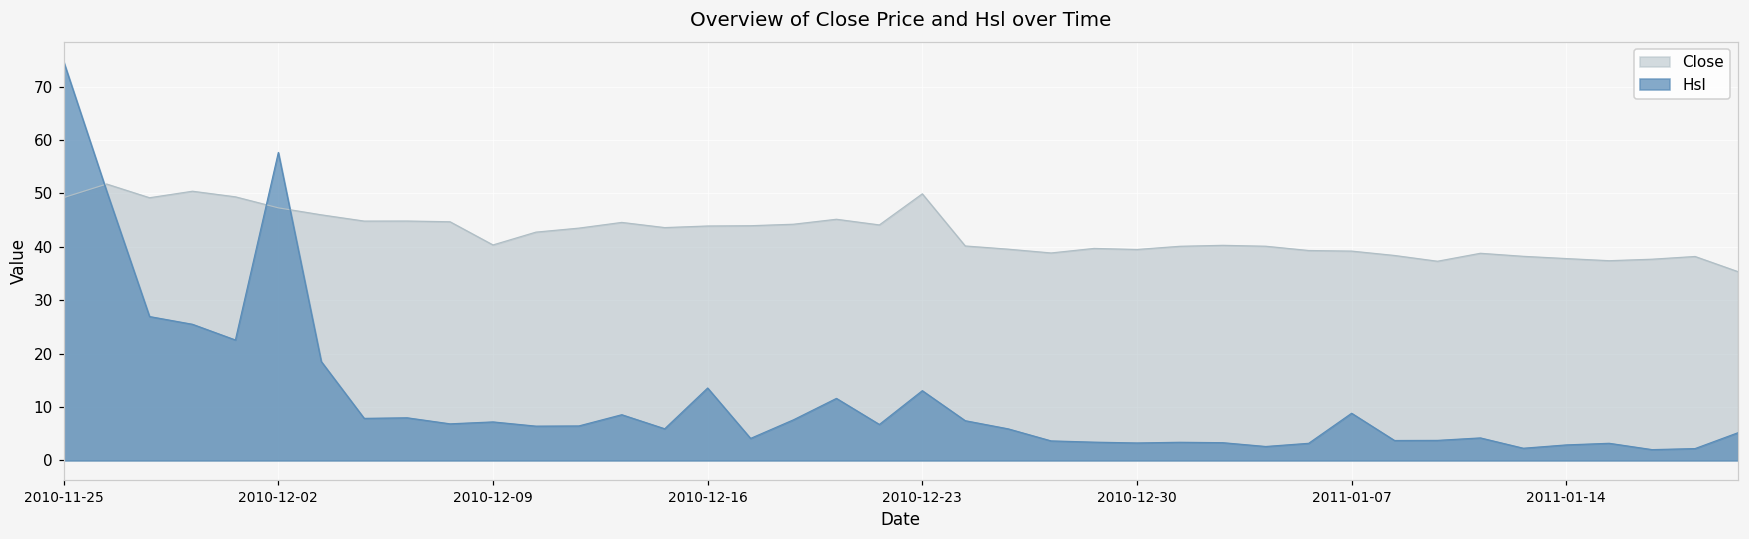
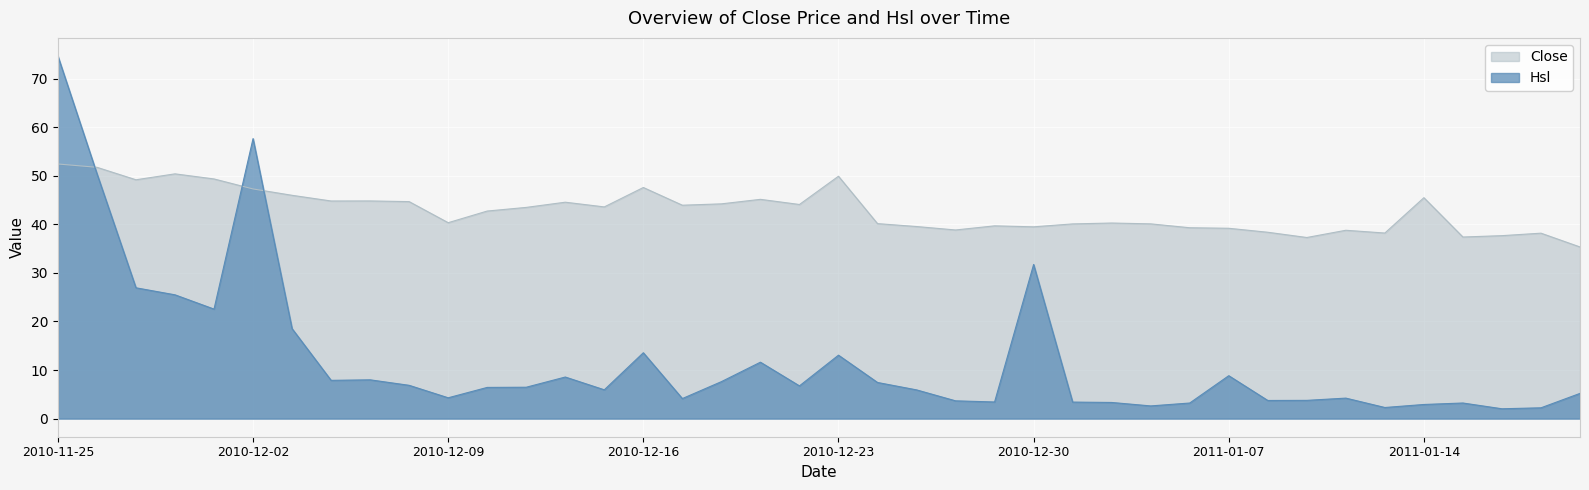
Close, 2010-11-25: 49 -> 52
Hsl, 2010-12-09: 7 -> 4
Close, 2010-12-16: 44 -> 48
Hsl, 2010-12-30: 3 -> 32
Close, 2011-01-14: 38 -> 46
